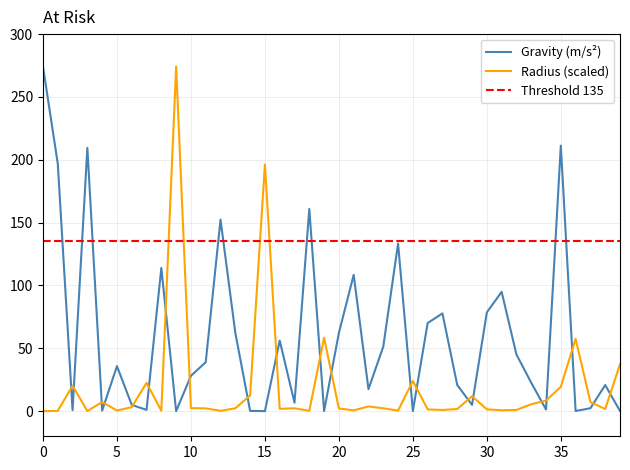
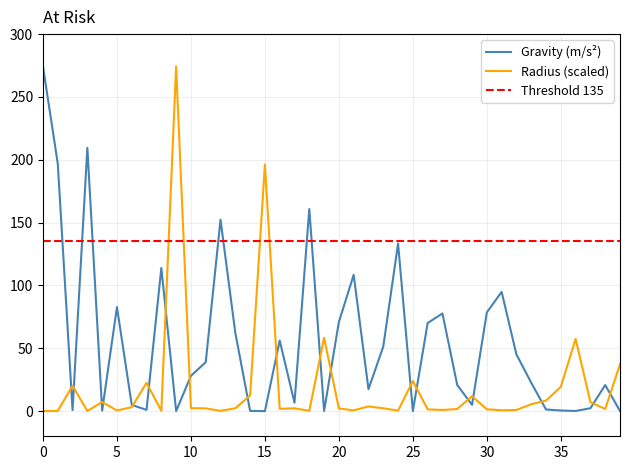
Gravity (m/s²), 5: 36 -> 83
Gravity (m/s²), 20: 62 -> 71
Gravity (m/s²), 35: 211 -> 1
